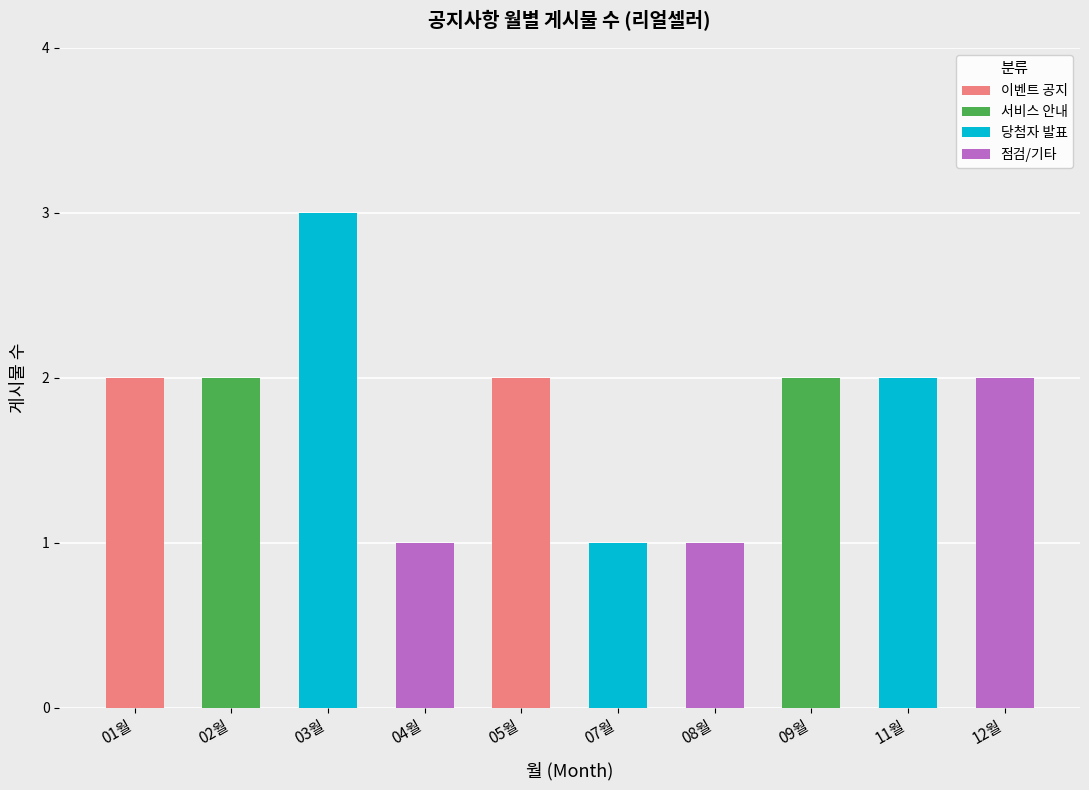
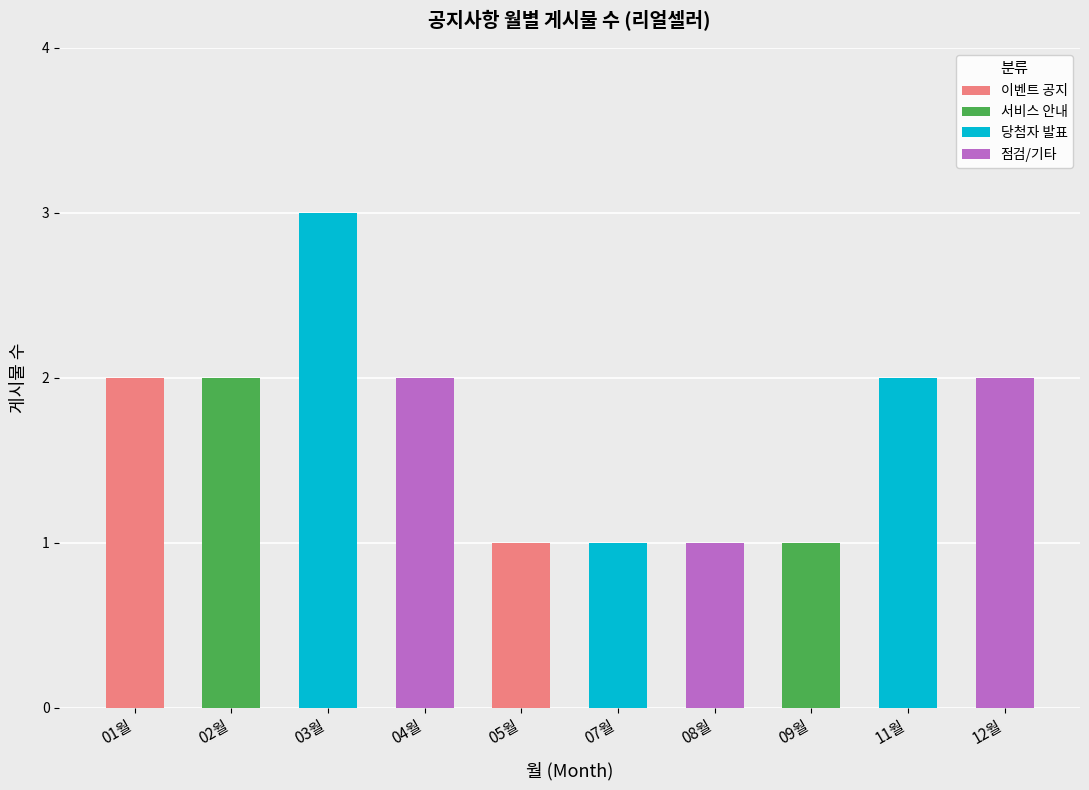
04월: 1 -> 2
05월: 2 -> 1
09월: 2 -> 1
